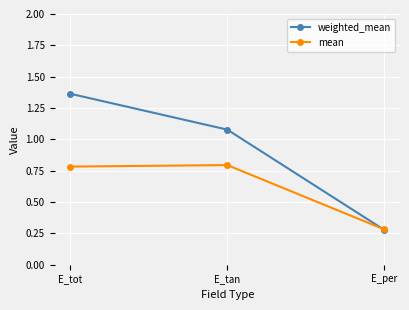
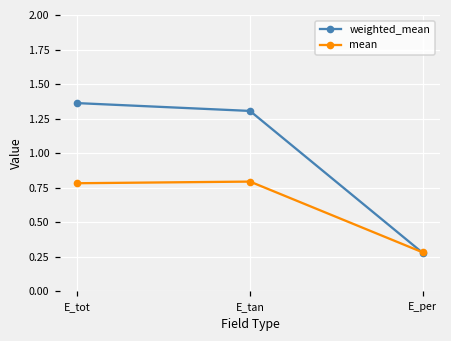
weighted_mean, E_tan: 1.08 -> 1.31
